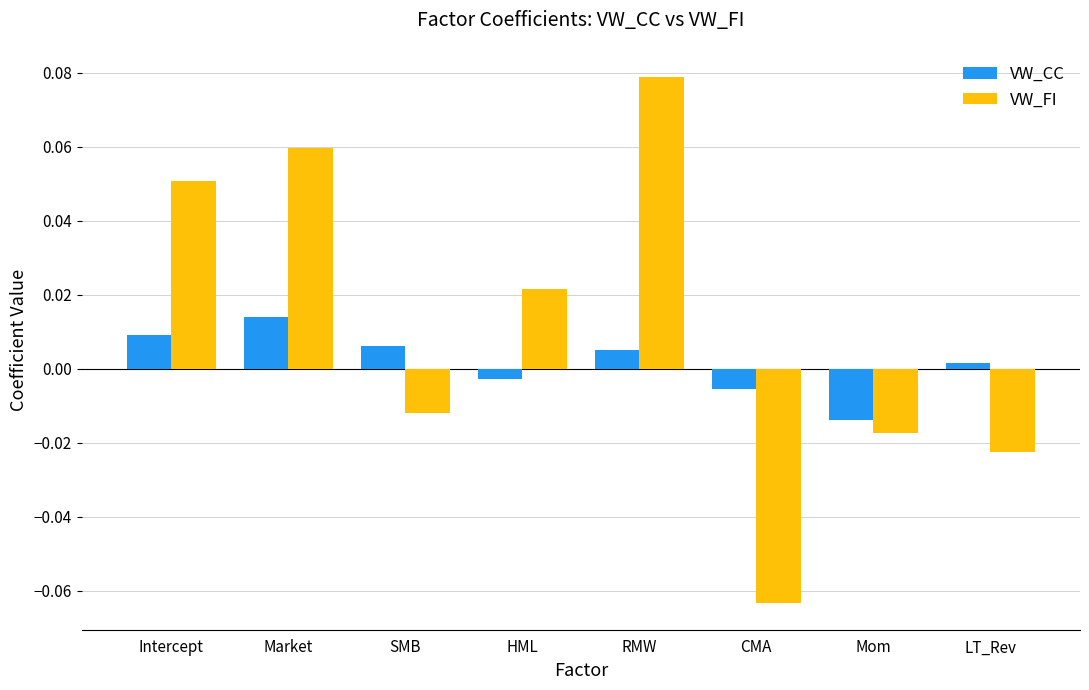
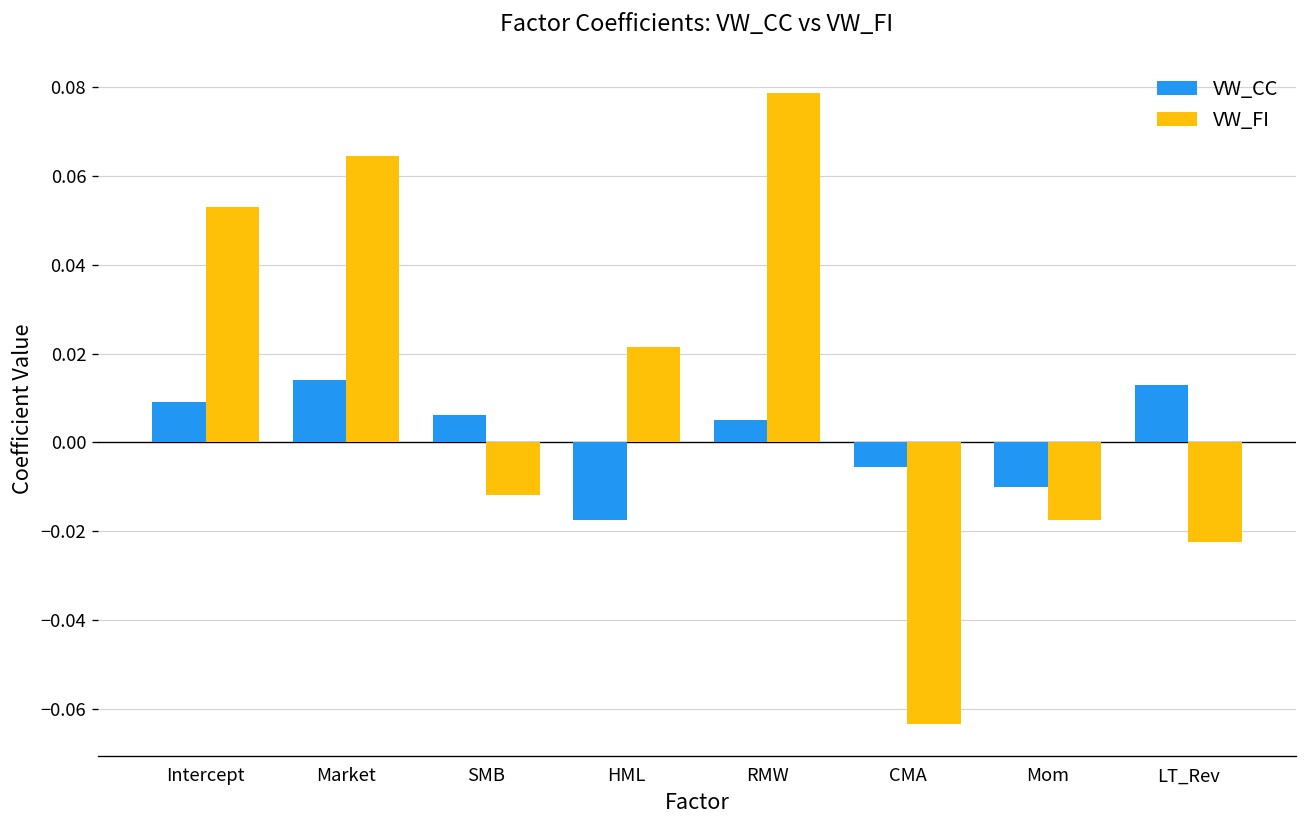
VW_FI, Intercept: 0.051 -> 0.053
VW_FI, Market: 0.060 -> 0.064
VW_CC, HML: -0.003 -> -0.018
VW_CC, Mom: -0.014 -> -0.010
VW_CC, LT_Rev: 0.002 -> 0.013
